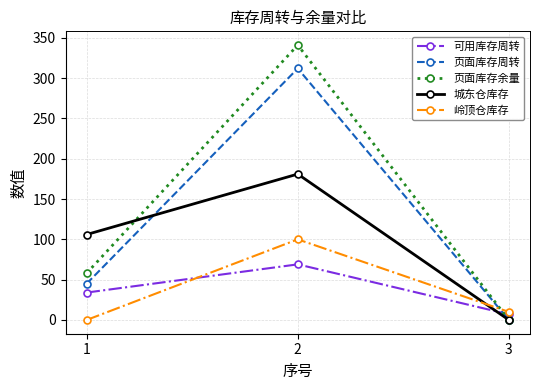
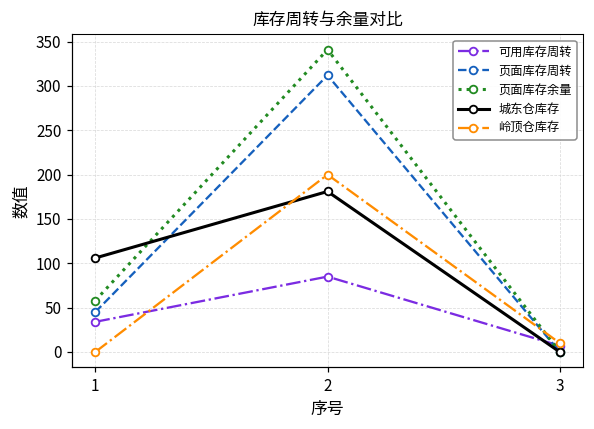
可用库存周转, 2: 70 -> 90
岭顶仓库存, 2: 100 -> 200
